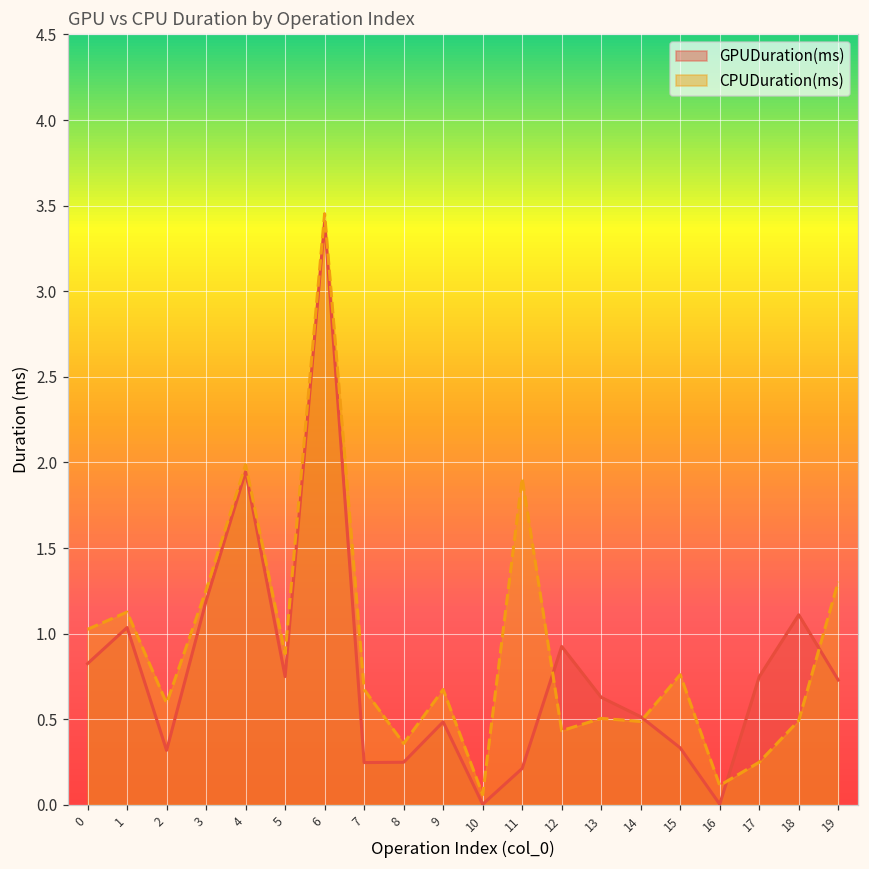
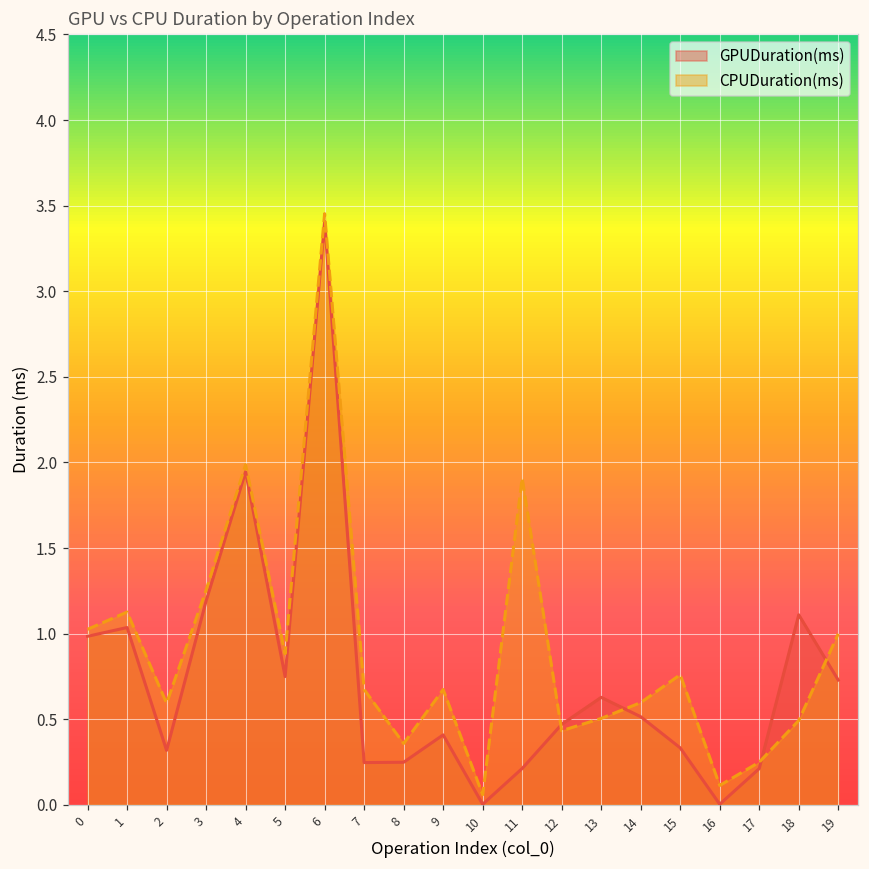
GPUDuration(ms), 0: 0.82 -> 0.98
GPUDuration(ms), 9: 0.48 -> 0.41
GPUDuration(ms), 12: 0.93 -> 0.47
CPUDuration(ms), 14: 0.49 -> 0.60
GPUDuration(ms), 17: 0.75 -> 0.21
CPUDuration(ms), 19: 1.30 -> 1.00
